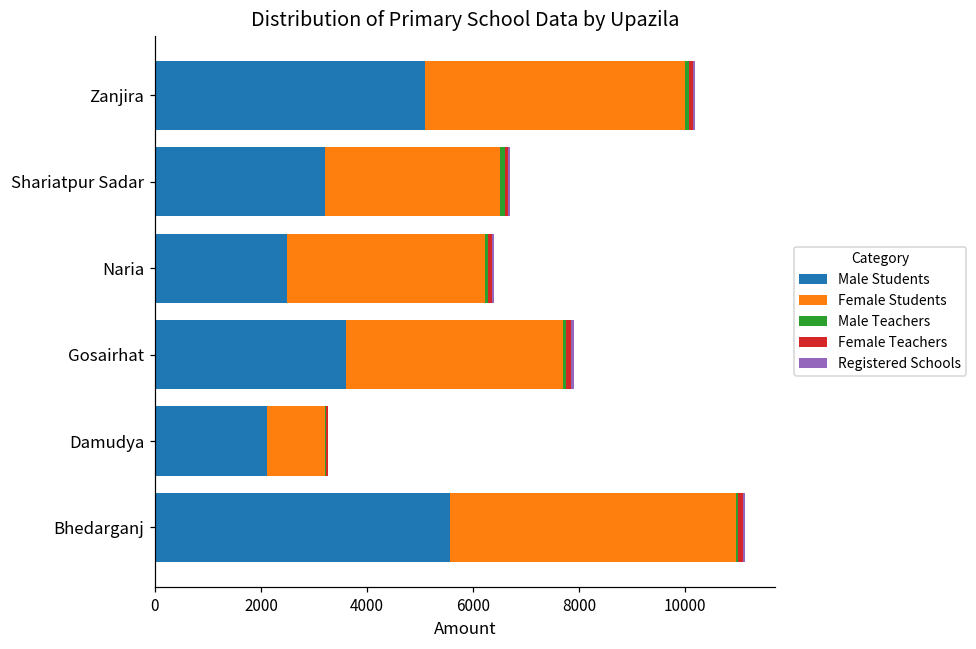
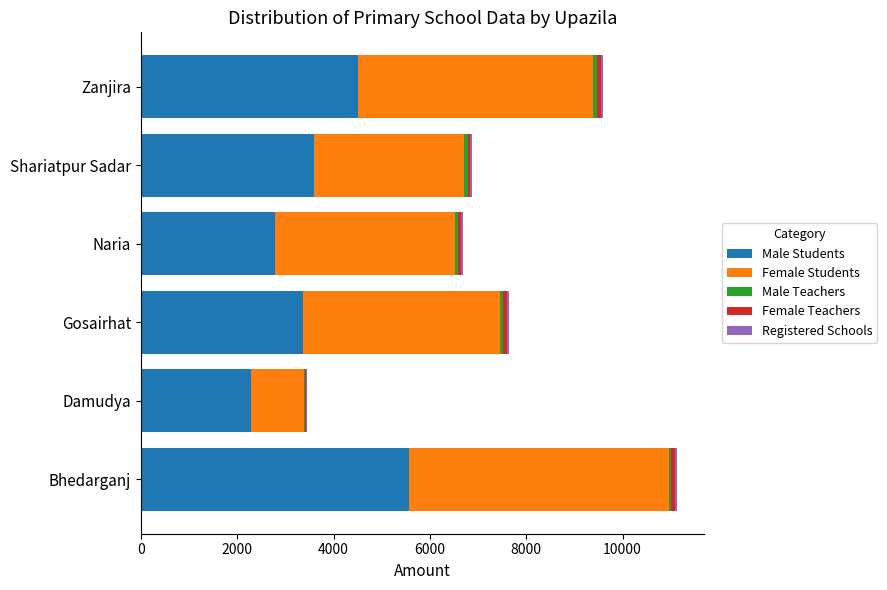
Male Students, Zanjira: 5100 -> 4500
Male Students, Shariatpur Sadar: 3200 -> 3600
Female Students, Shariatpur Sadar: 3300 -> 3100
Male Students, Naria: 2500 -> 2800
Male Students, Gosairhat: 3600 -> 3400
Male Students, Damudya: 2100 -> 2300
